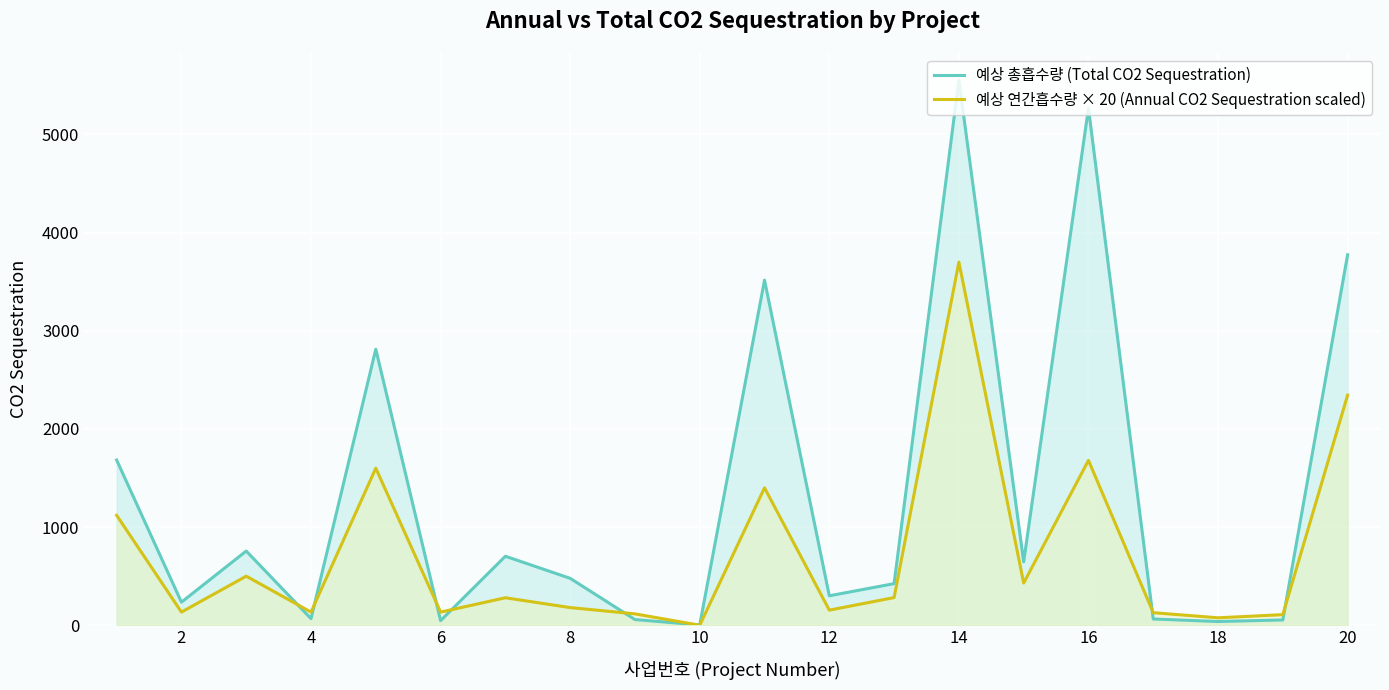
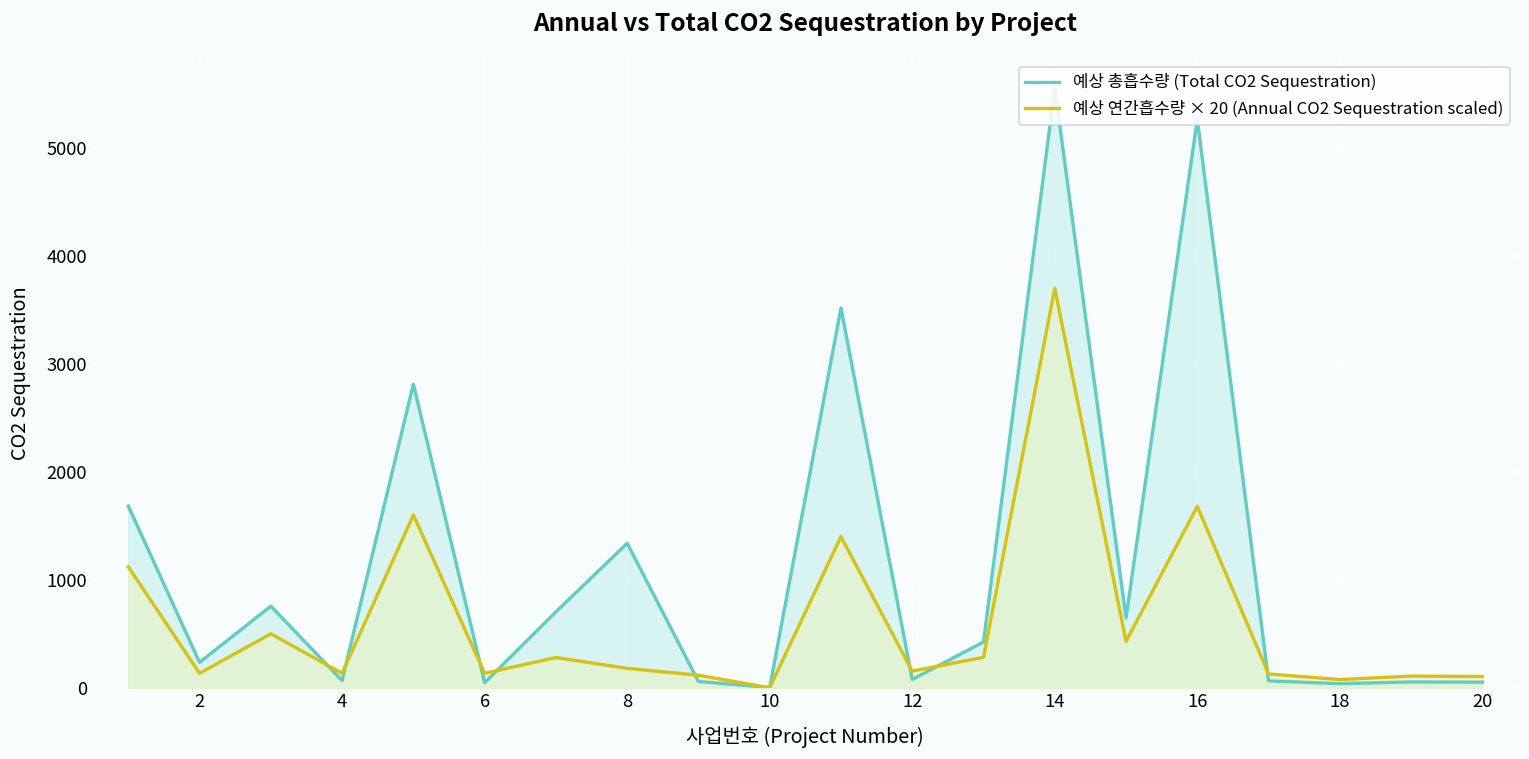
예상 총흡수량 (Total CO2 Sequestration), 8: 500 -> 1300
예상 총흡수량 (Total CO2 Sequestration), 12: 300 -> 100
예상 총흡수량 (Total CO2 Sequestration), 20: 3800 -> 100
예상 연간흡수량 × 20 (Annual CO2 Sequestration scaled), 20: 2300 -> 100
